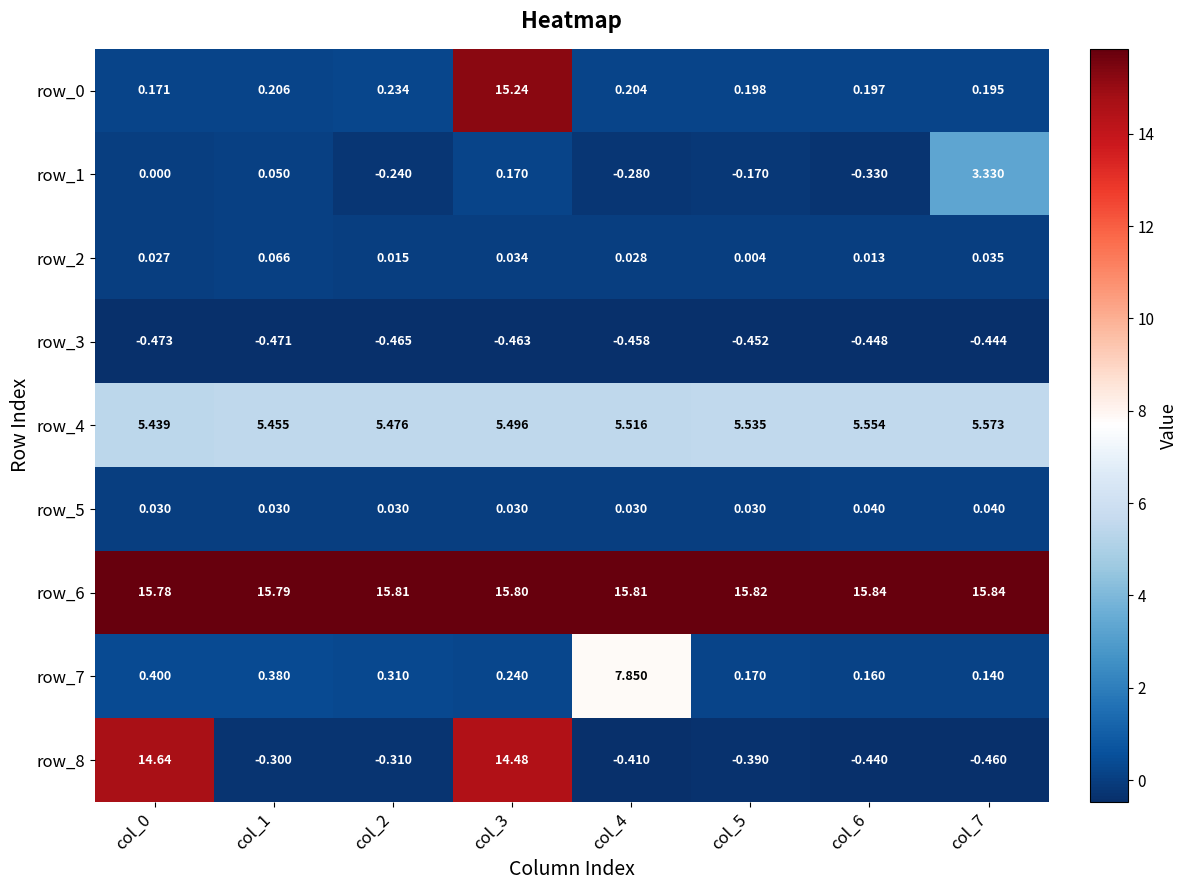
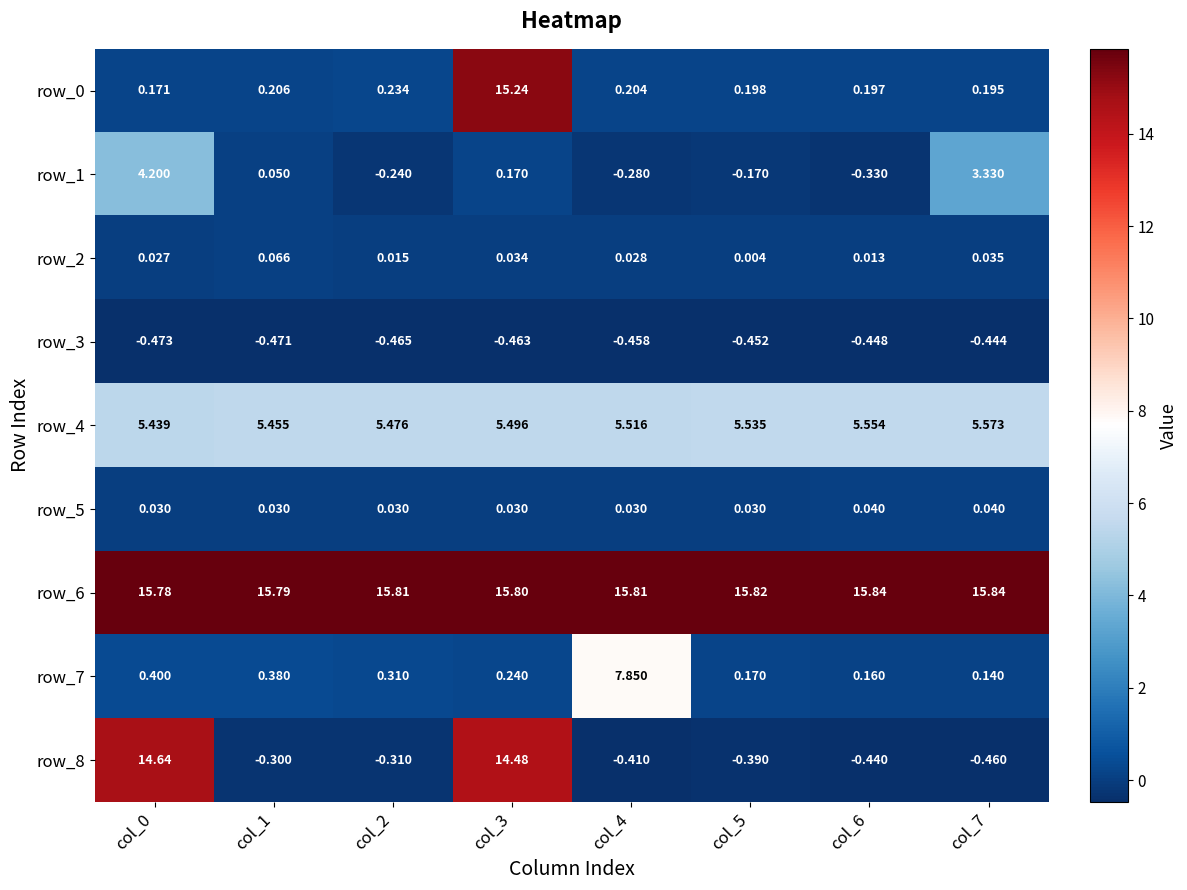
row_1, col_0: 0.000 -> 4.200
